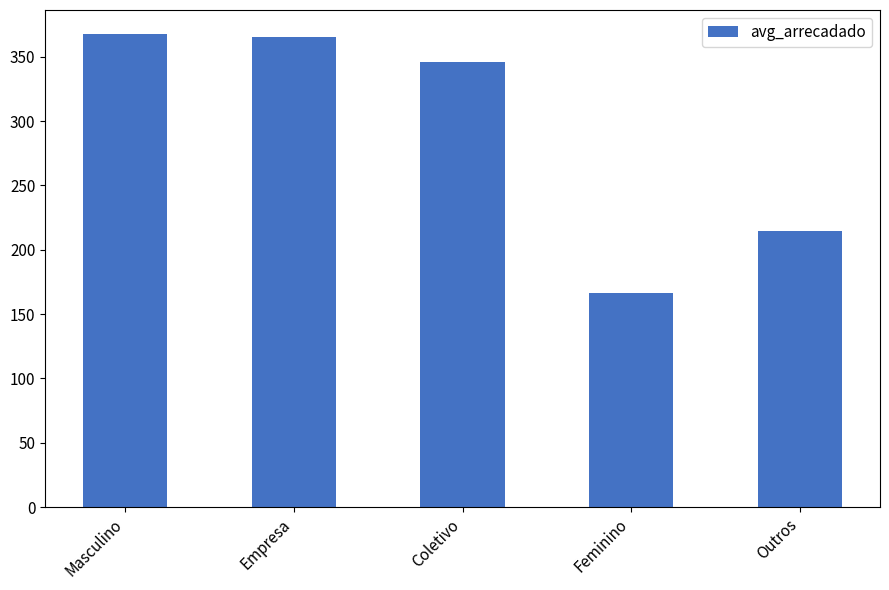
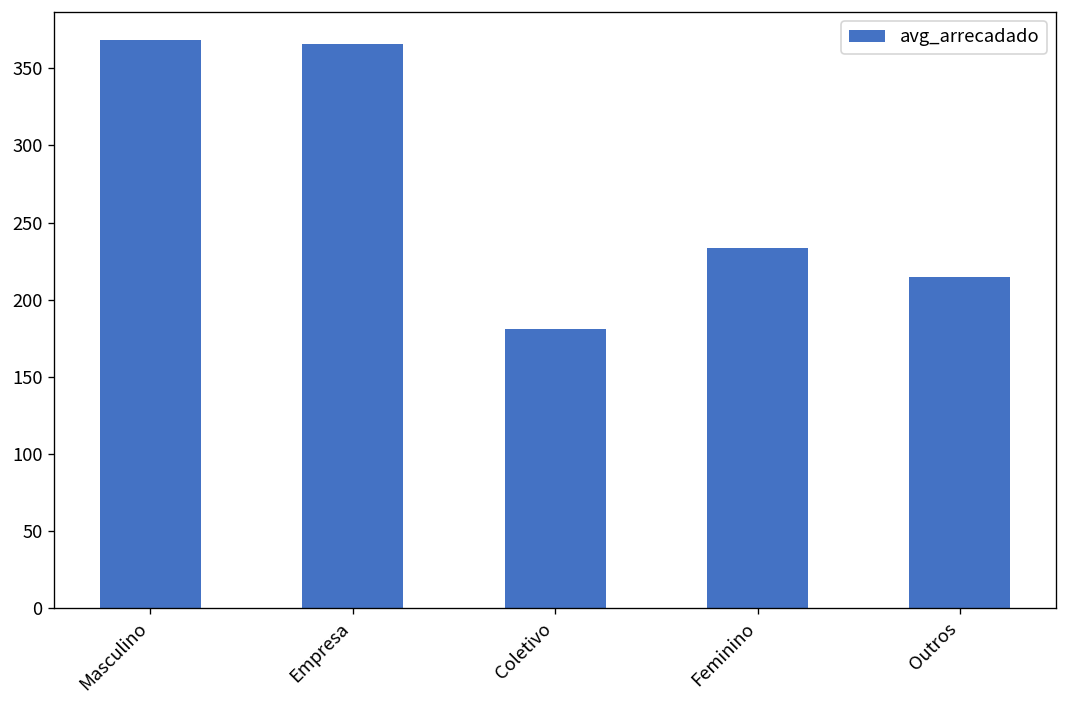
Coletivo: 346 -> 181
Feminino: 167 -> 234
